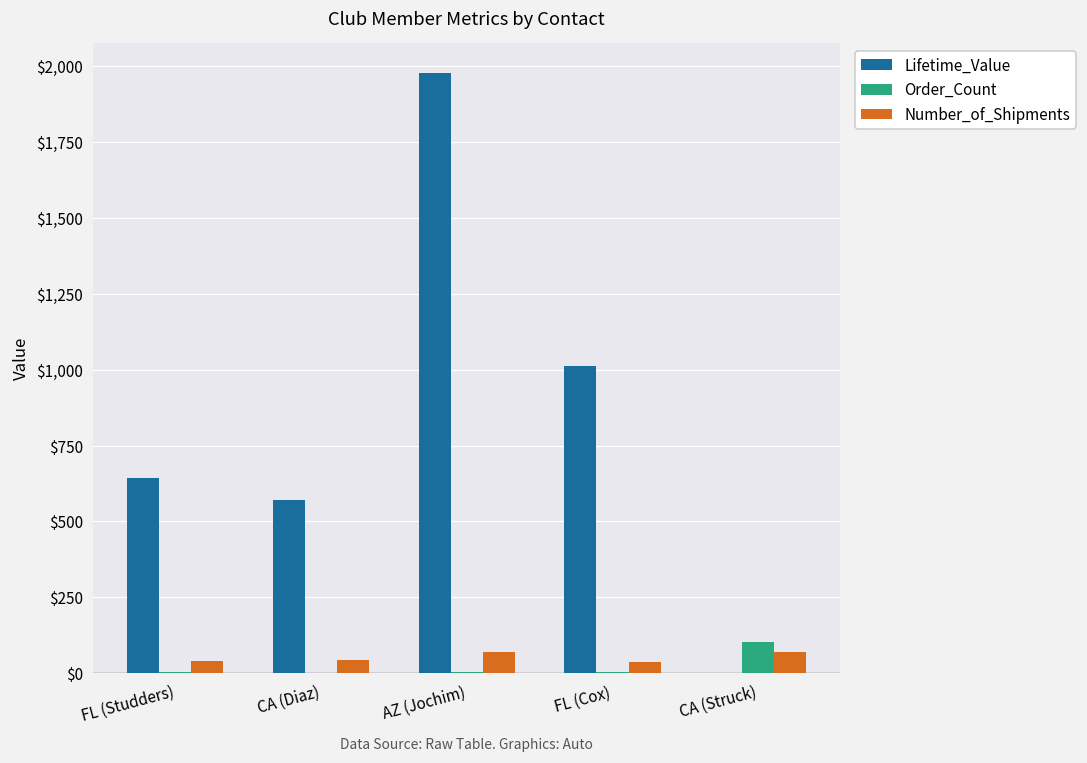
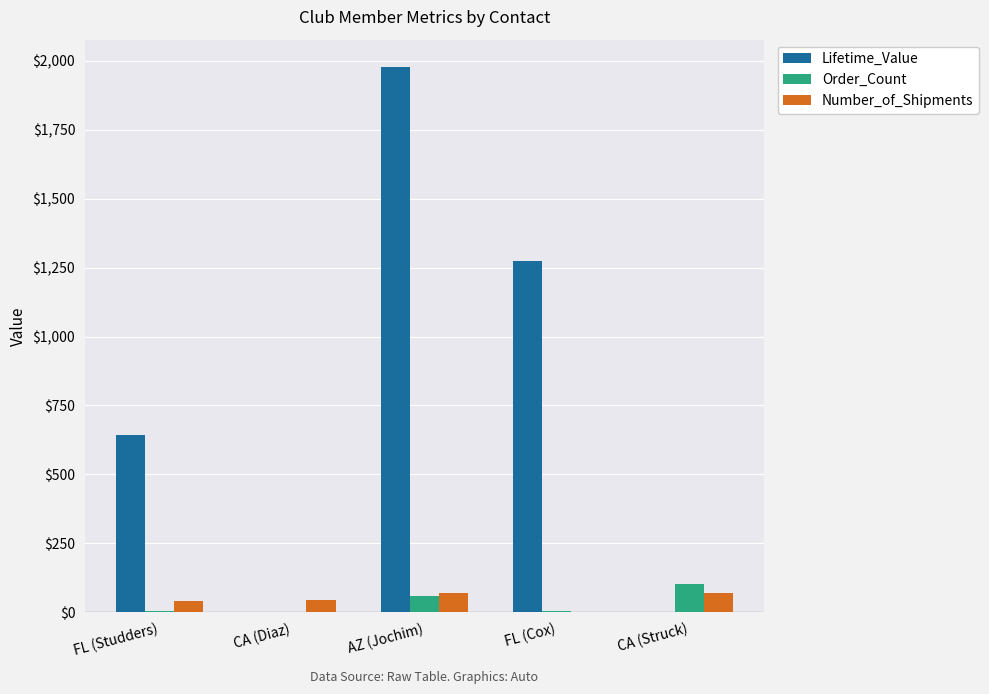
Lifetime_Value, CA (Diaz): $570 -> $0
Order_Count, AZ (Jochim): $0 -> $60
Lifetime_Value, FL (Cox): $1,010 -> $1,280
Number_of_Shipments, FL (Cox): $40 -> $0
